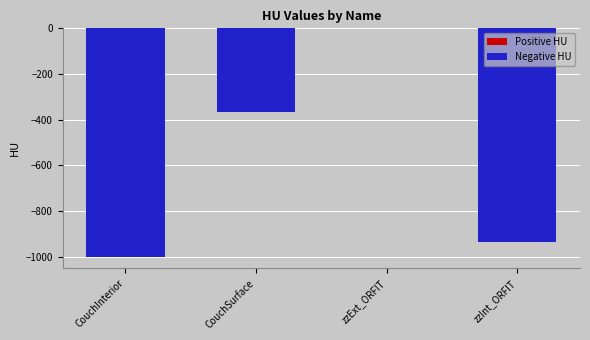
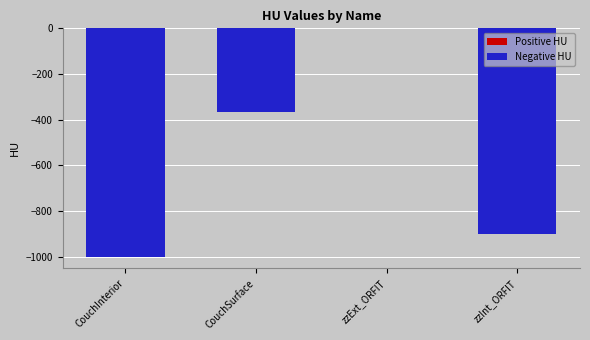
zzInt_ORFIT: -940 -> -900
